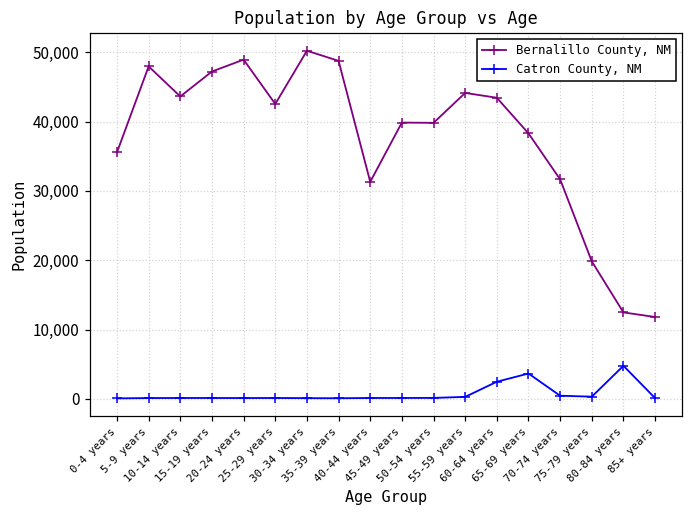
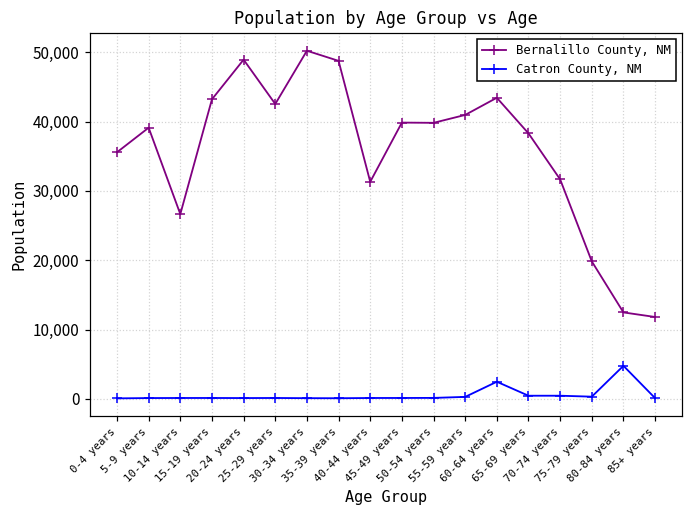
Bernalillo County, NM, 5-9 years: 48,000 -> 39,000
Bernalillo County, NM, 10-14 years: 44,000 -> 27,000
Bernalillo County, NM, 15-19 years: 47,000 -> 43,000
Bernalillo County, NM, 55-59 years: 44,000 -> 41,000
Catron County, NM, 65-69 years: 4,000 -> 0
